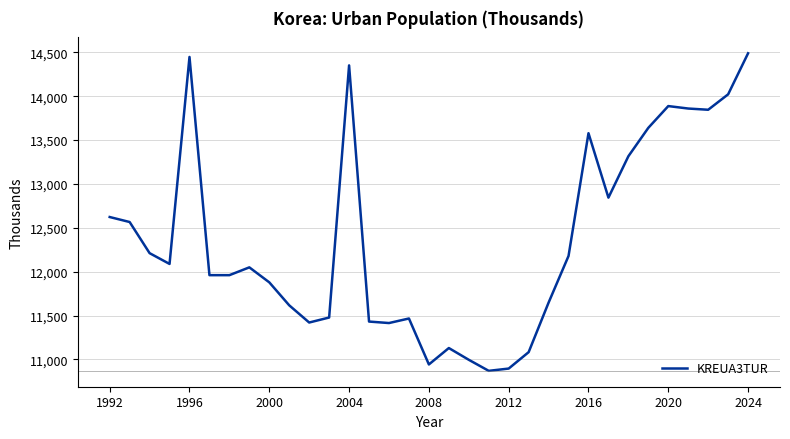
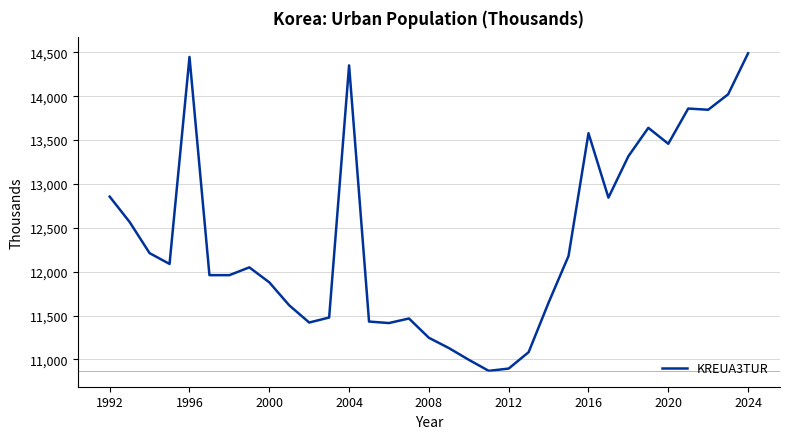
1992: 12,600 -> 12,900
2008: 10,900 -> 11,200
2020: 13,900 -> 13,500
